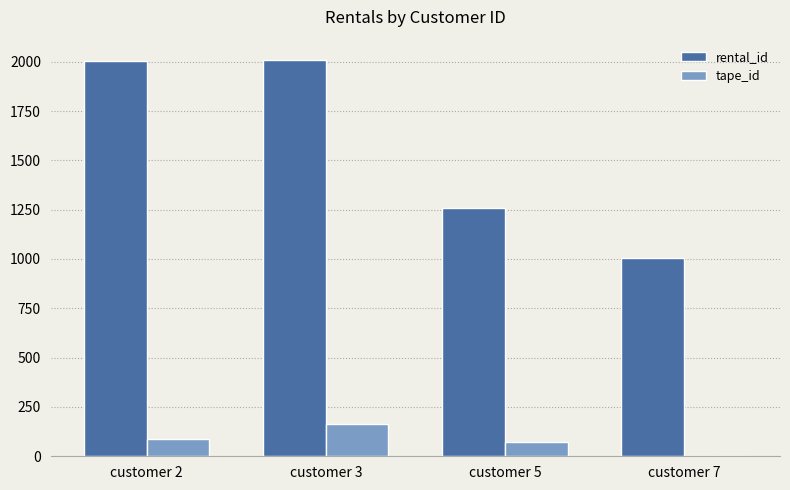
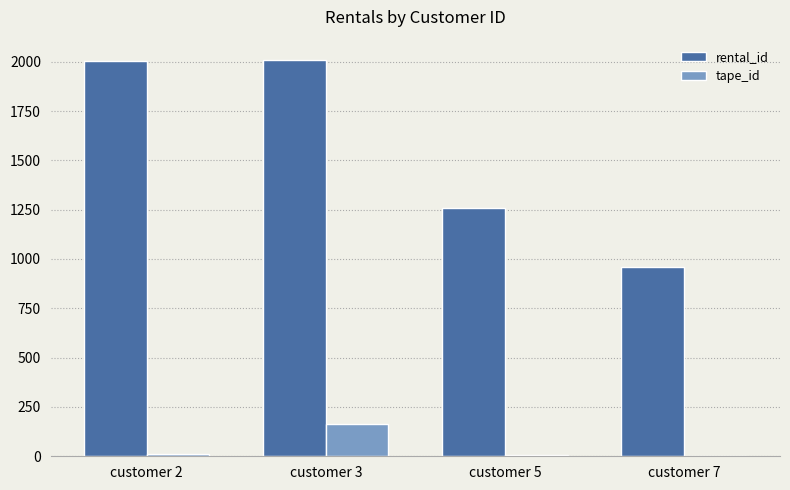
tape_id, customer 2: 90 -> 10
tape_id, customer 5: 70 -> 10
rental_id, customer 7: 1000 -> 960
